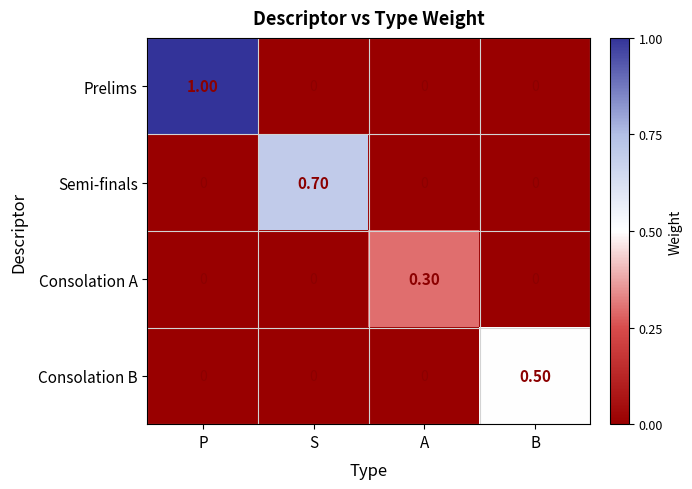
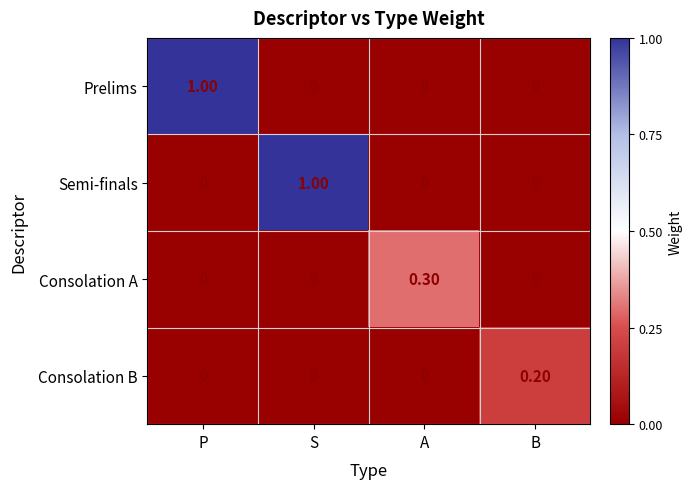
Semi-finals, S: 0.70 -> 1.00
Consolation B, B: 0.50 -> 0.20
